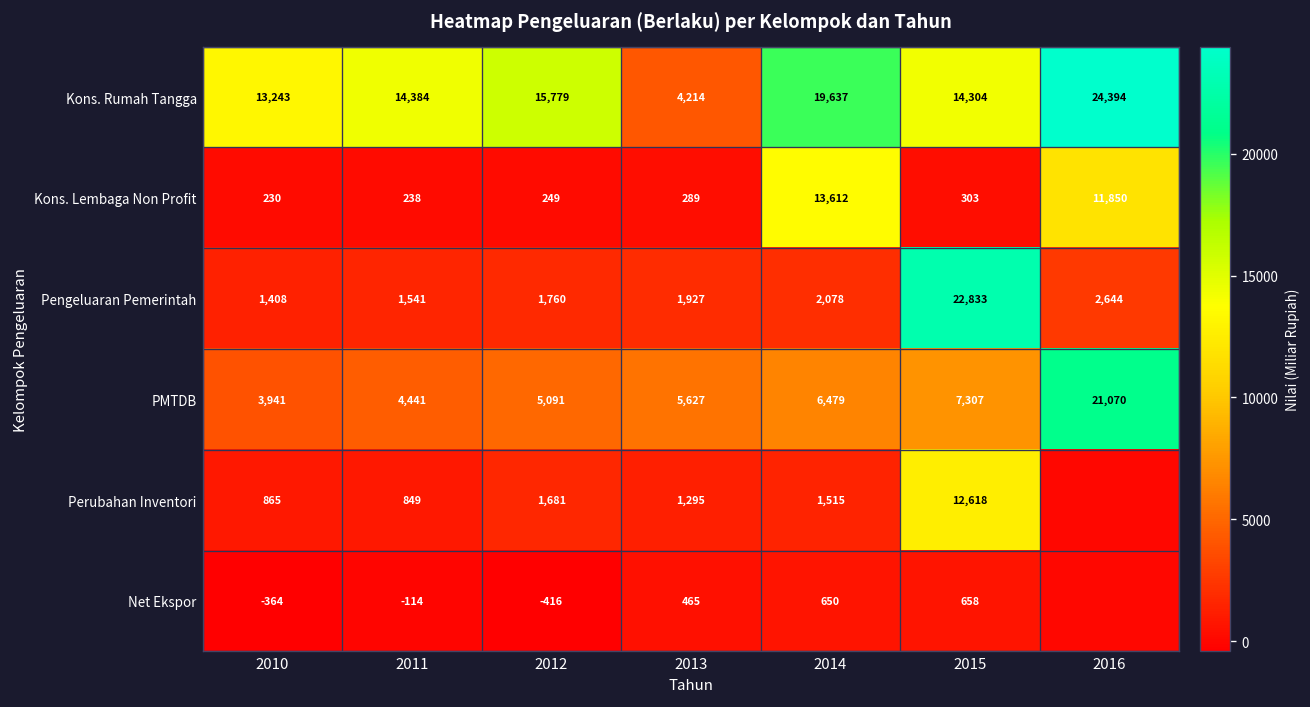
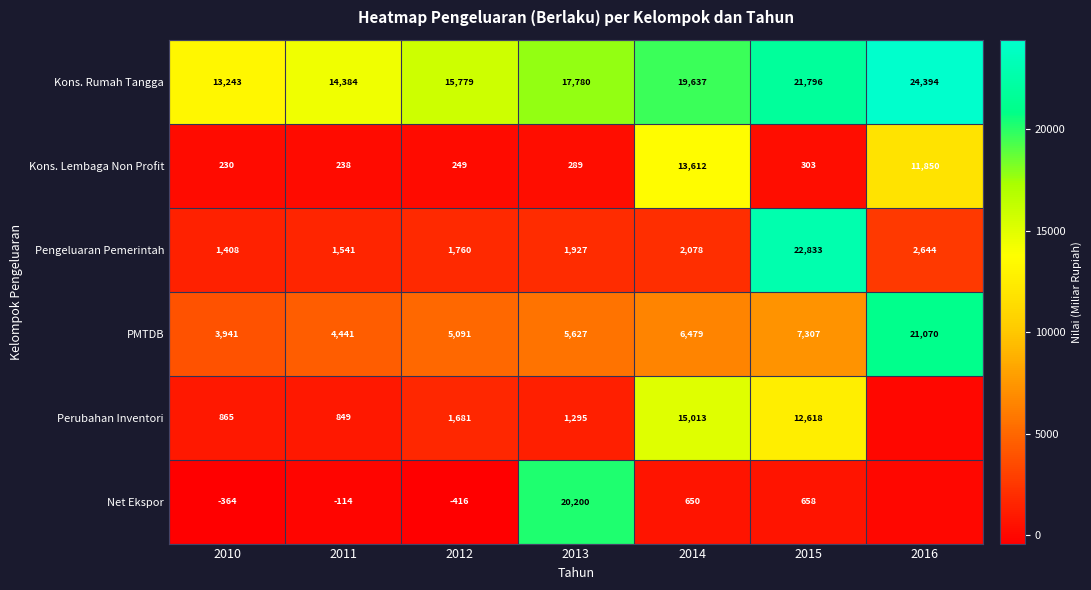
Kons. Rumah Tangga, 2013: 4,214 -> 17,780
Kons. Rumah Tangga, 2015: 14,304 -> 21,796
Perubahan Inventori, 2014: 1,515 -> 15,013
Net Ekspor, 2013: 465 -> 20,200
